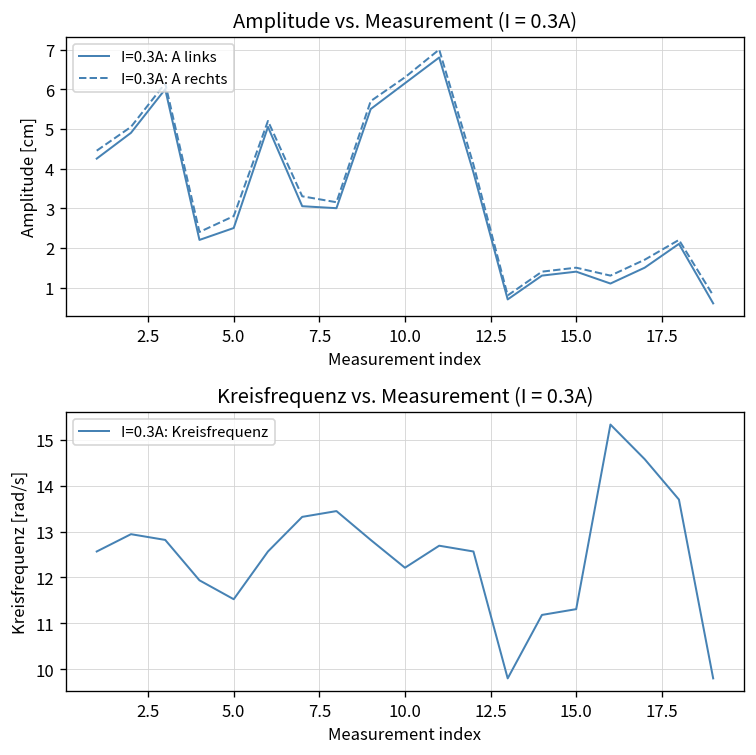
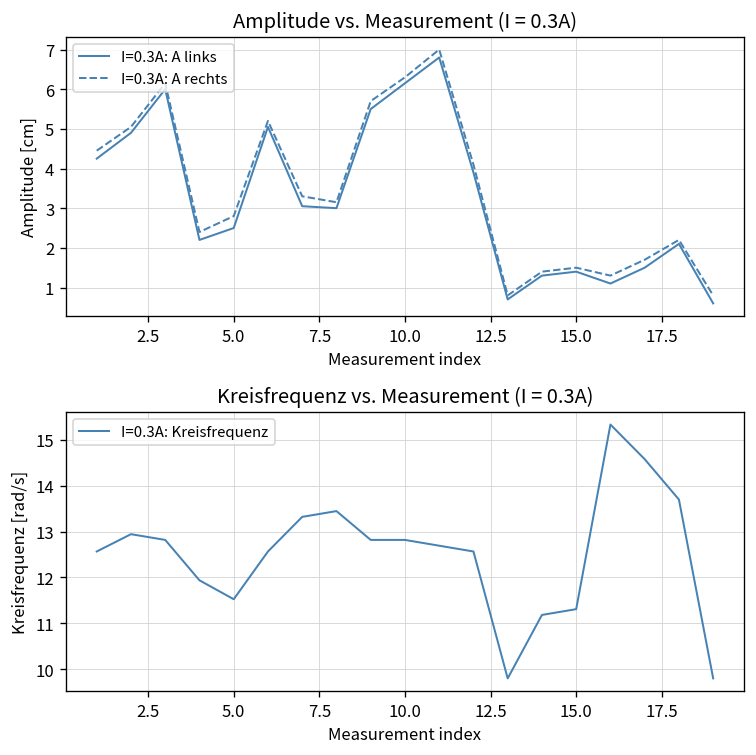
Kreisfrequenz vs. Measurement (I = 0.3A), 10.0: 12.2 -> 12.8
